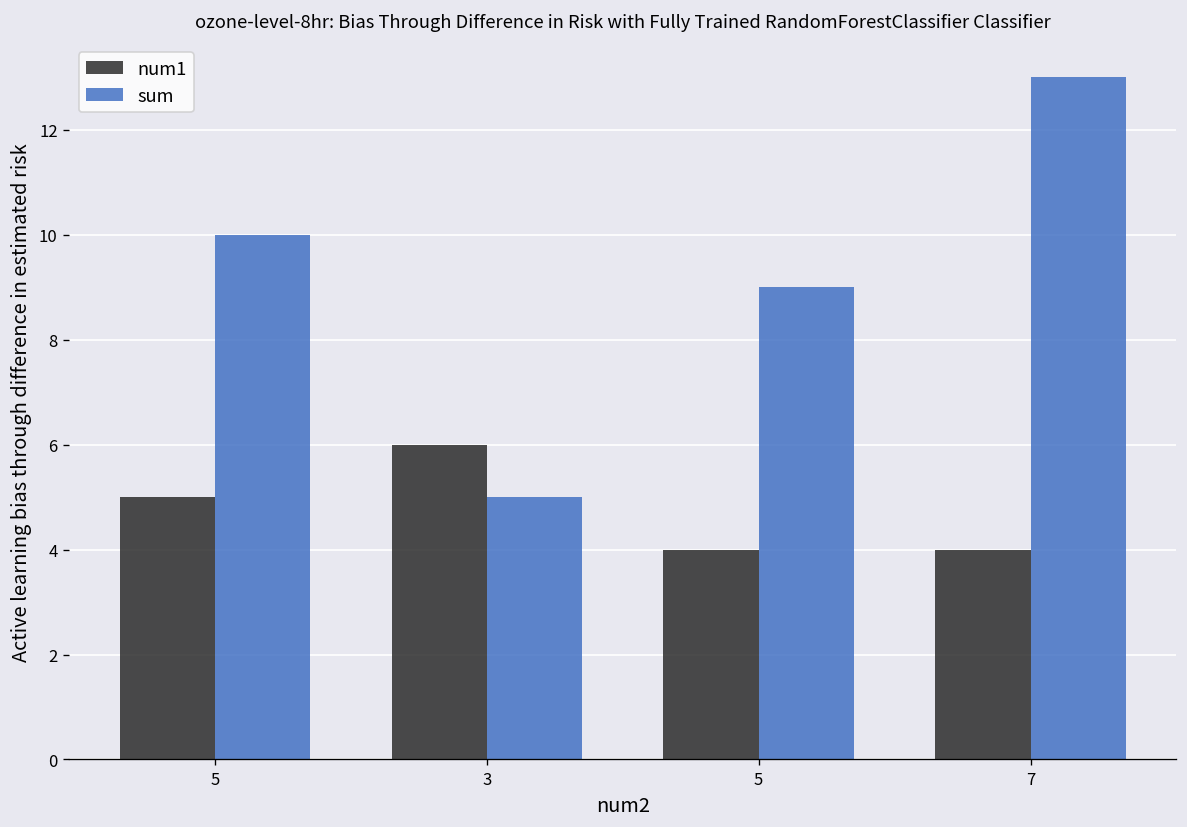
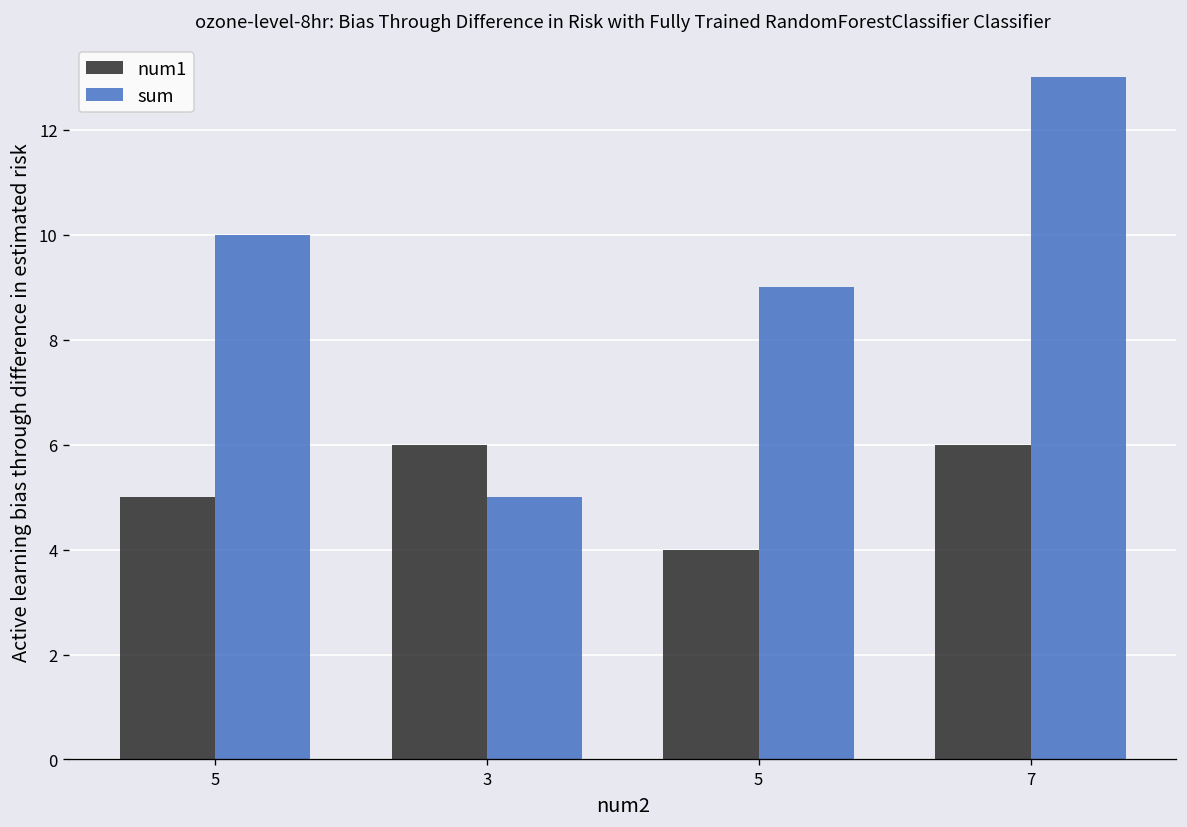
num1, 7: 4 -> 6
